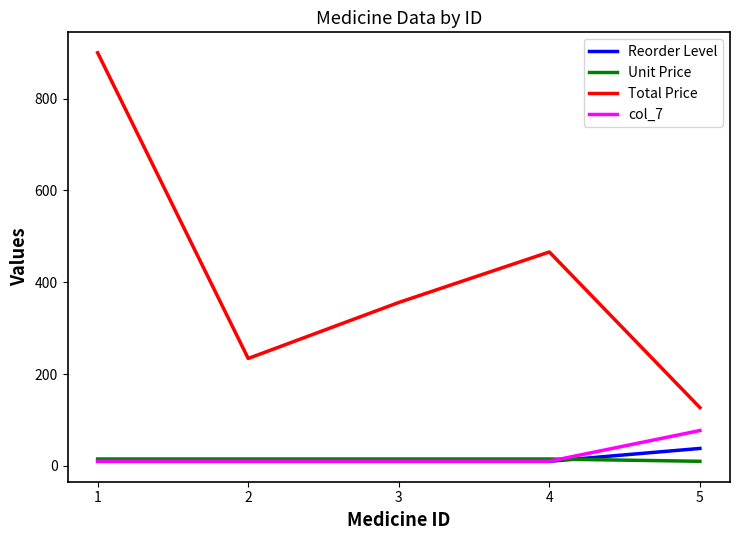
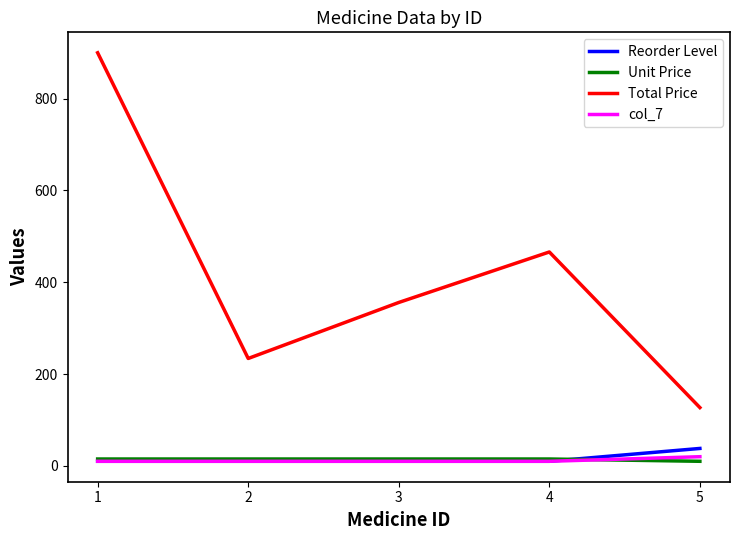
col_7, 5: 80 -> 20
